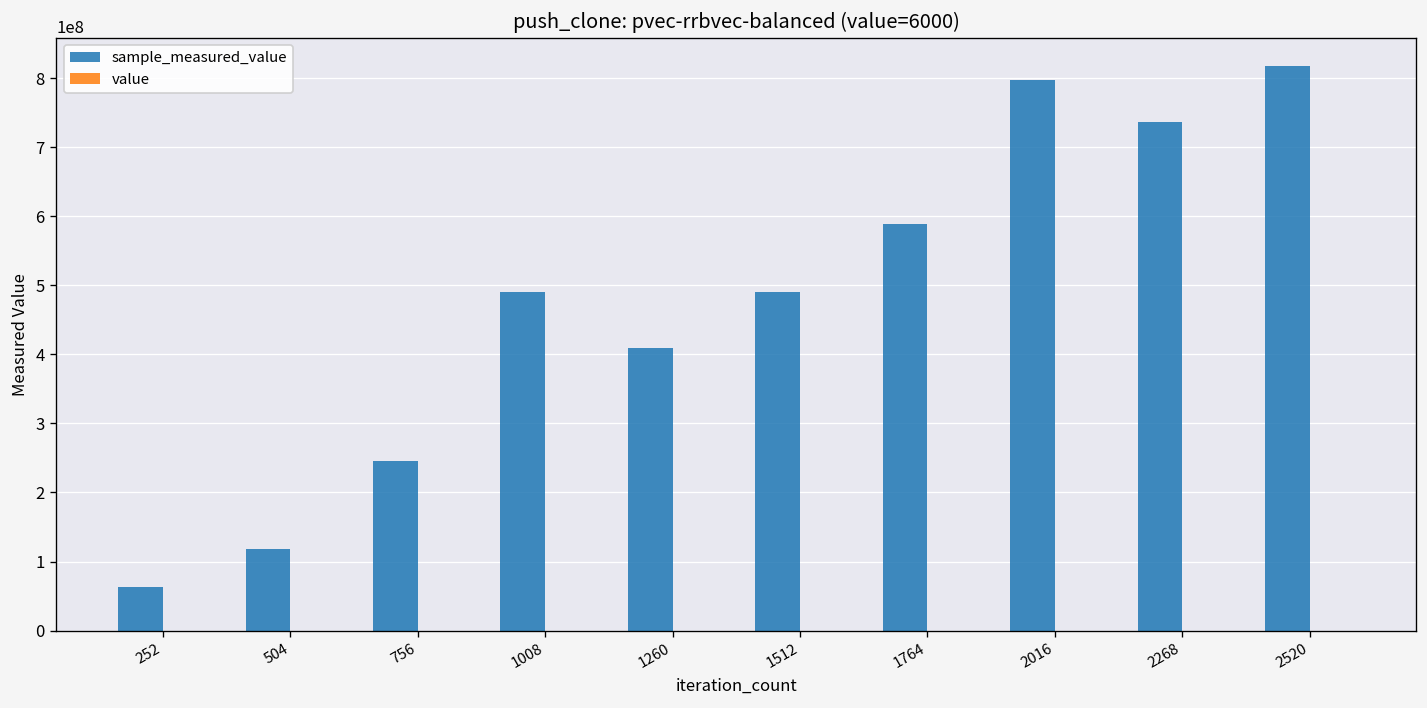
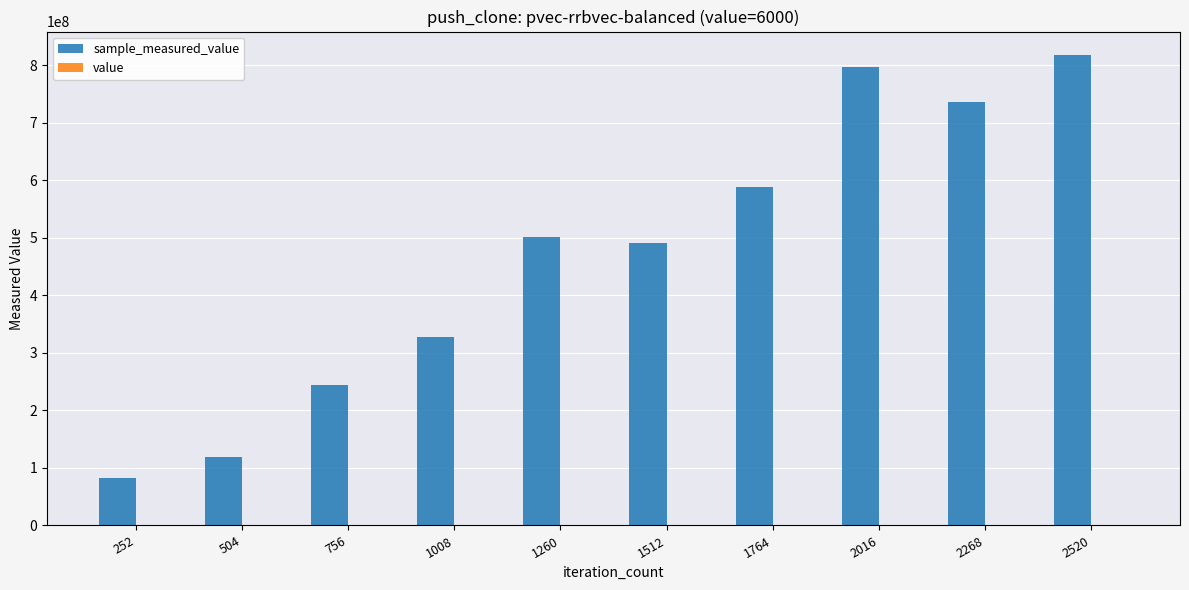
sample_measured_value, 252: 60000000 -> 80000000
sample_measured_value, 1008: 490000000 -> 330000000
sample_measured_value, 1260: 410000000 -> 500000000
